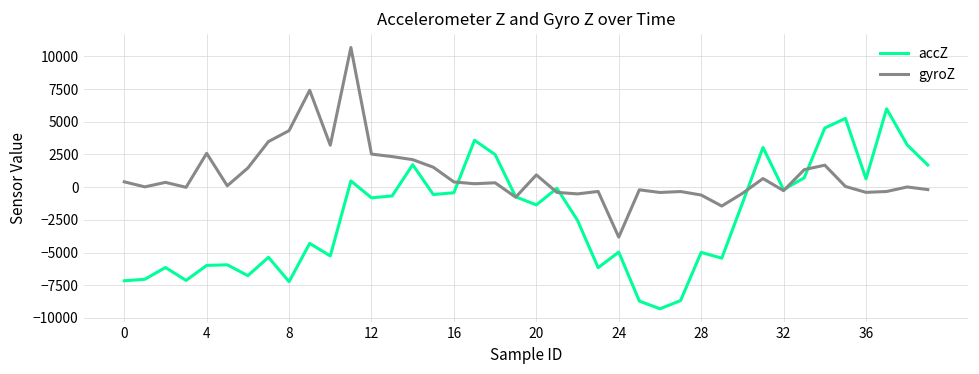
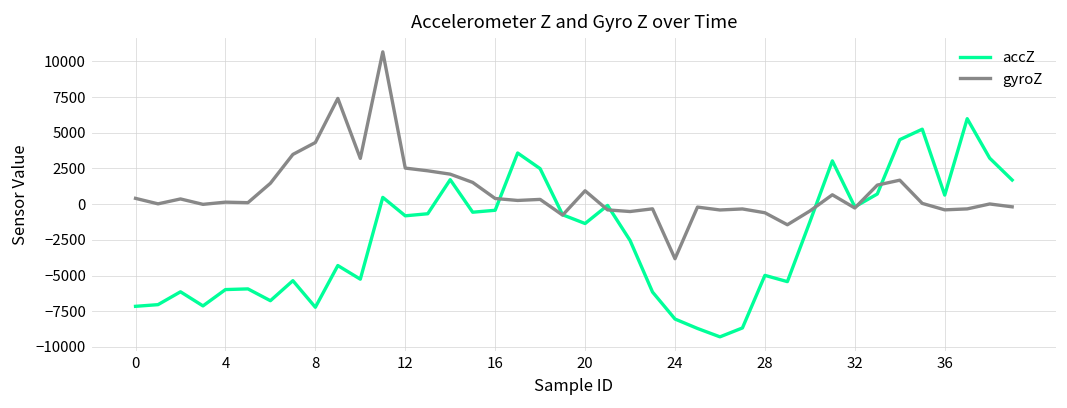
gyroZ, 4: 2600 -> 100
accZ, 24: -5000 -> -8000
